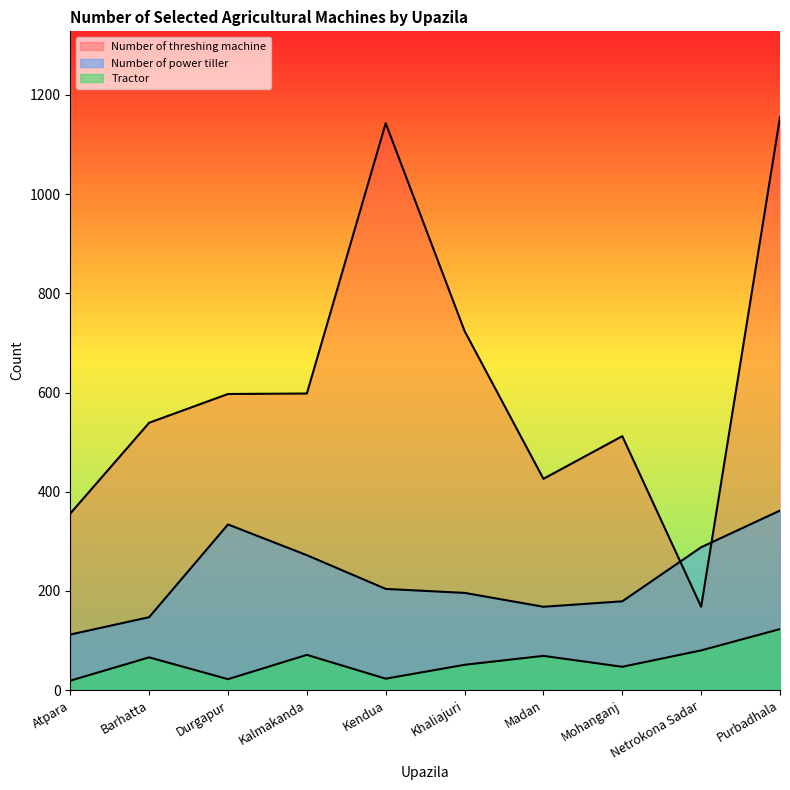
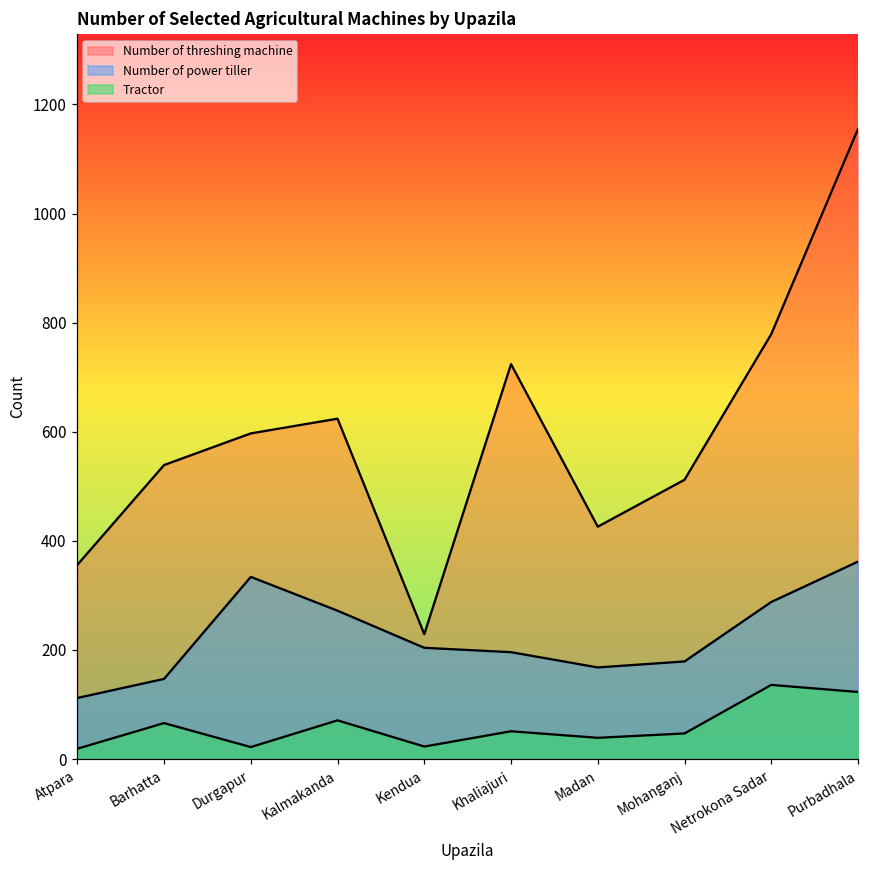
Number of threshing machine, Kalmakanda: 600 -> 620
Number of threshing machine, Kendua: 1140 -> 230
Tractor, Madan: 70 -> 40
Number of threshing machine, Netrokona Sadar: 170 -> 780
Tractor, Netrokona Sadar: 80 -> 140
